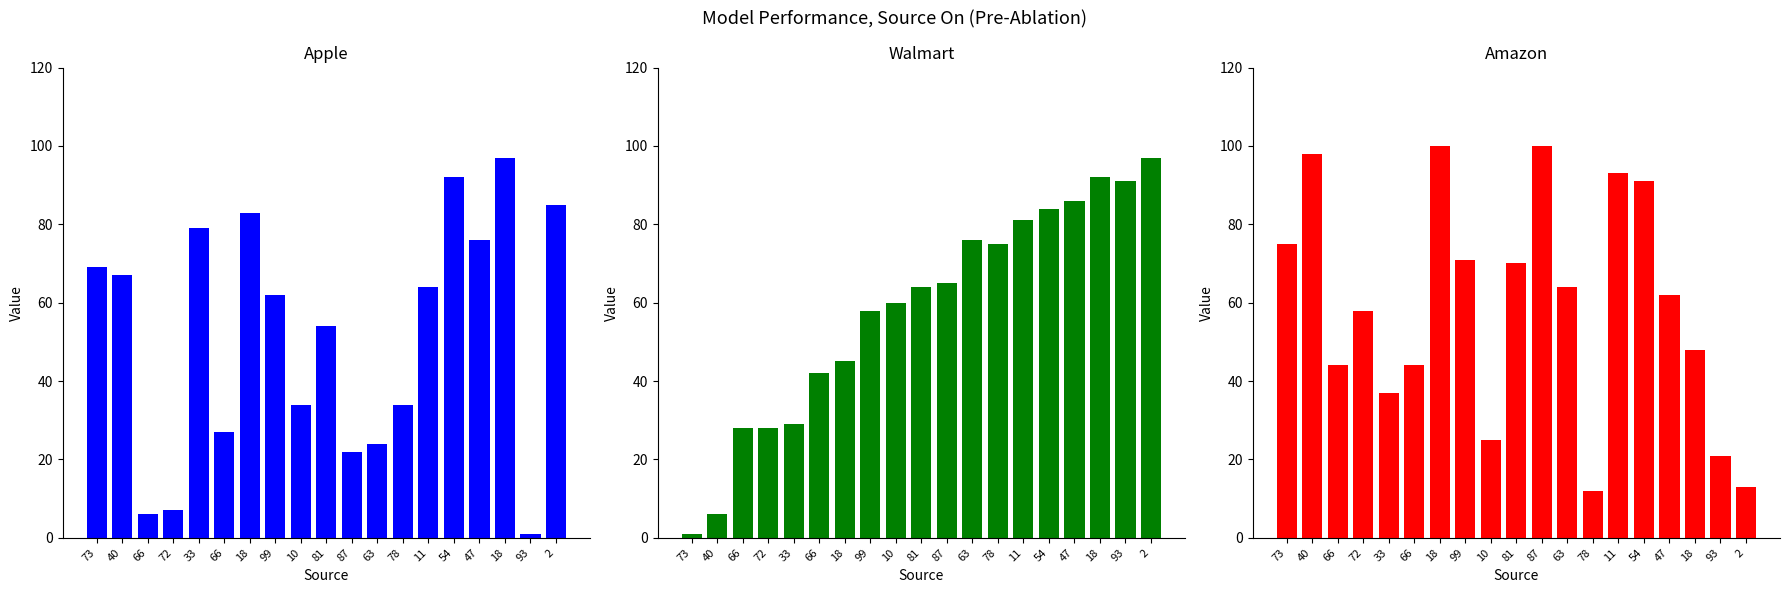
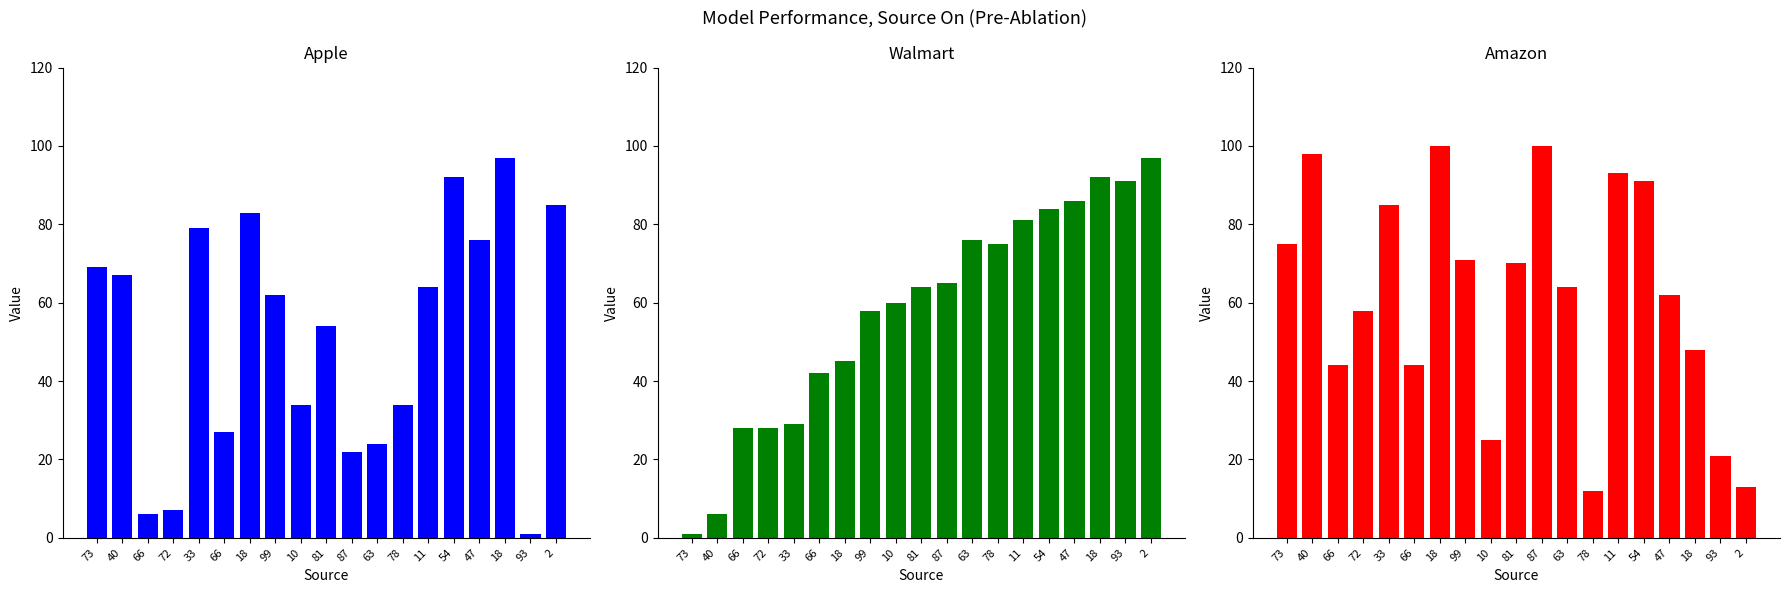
Amazon, 33: 37 -> 85
